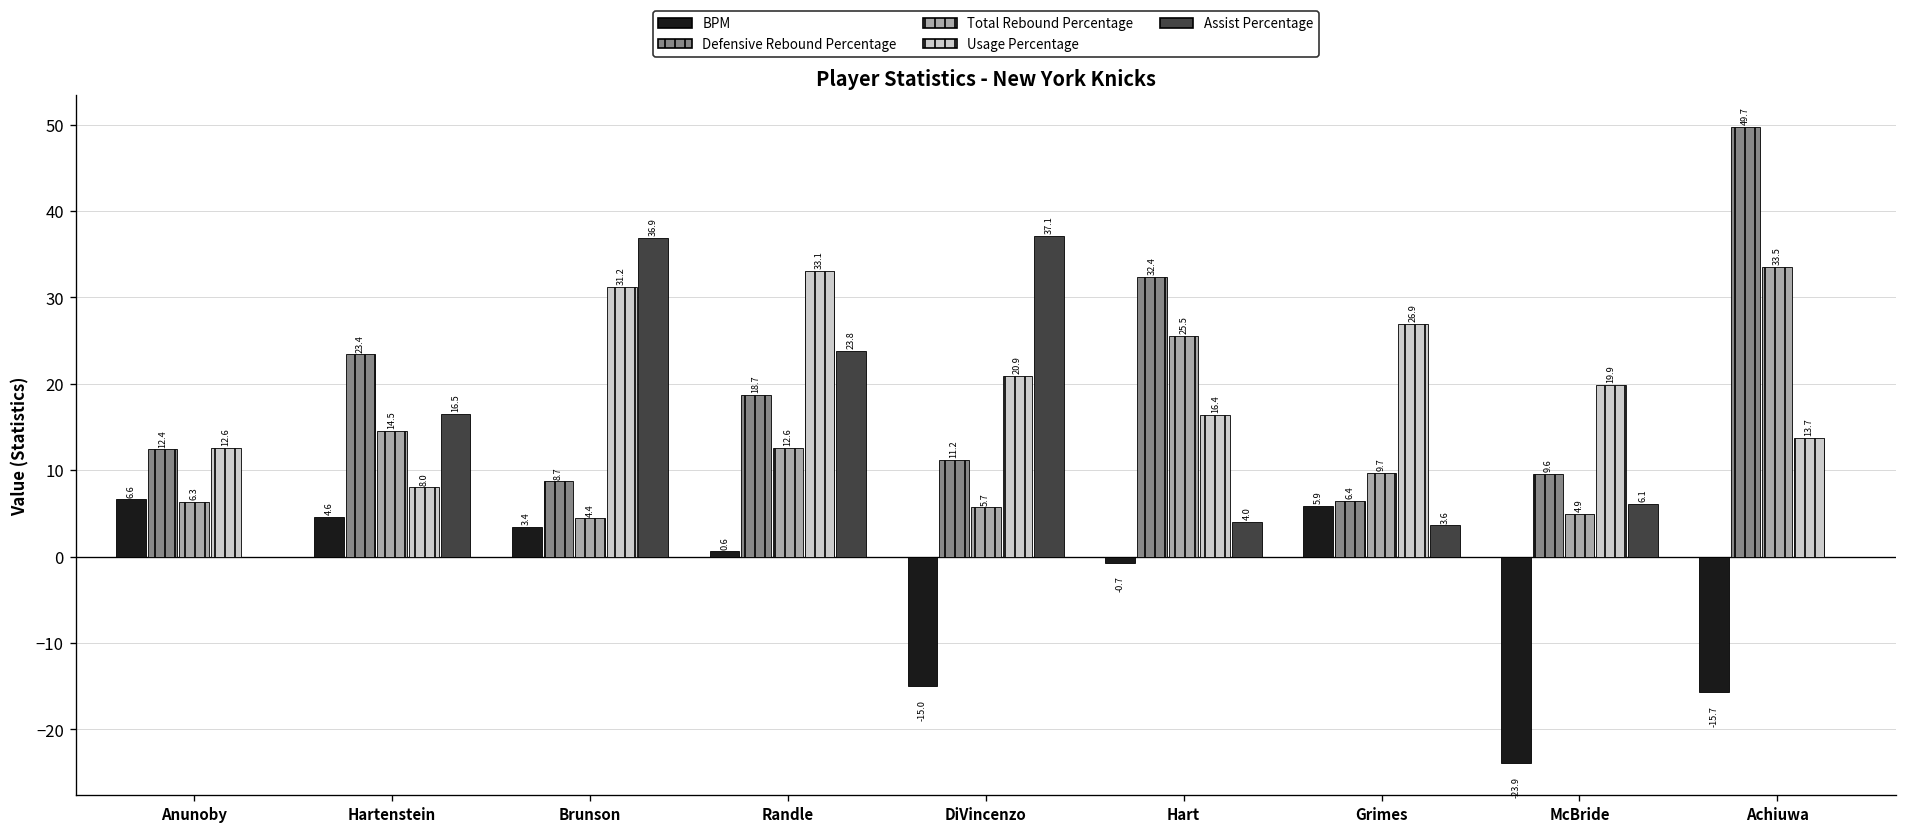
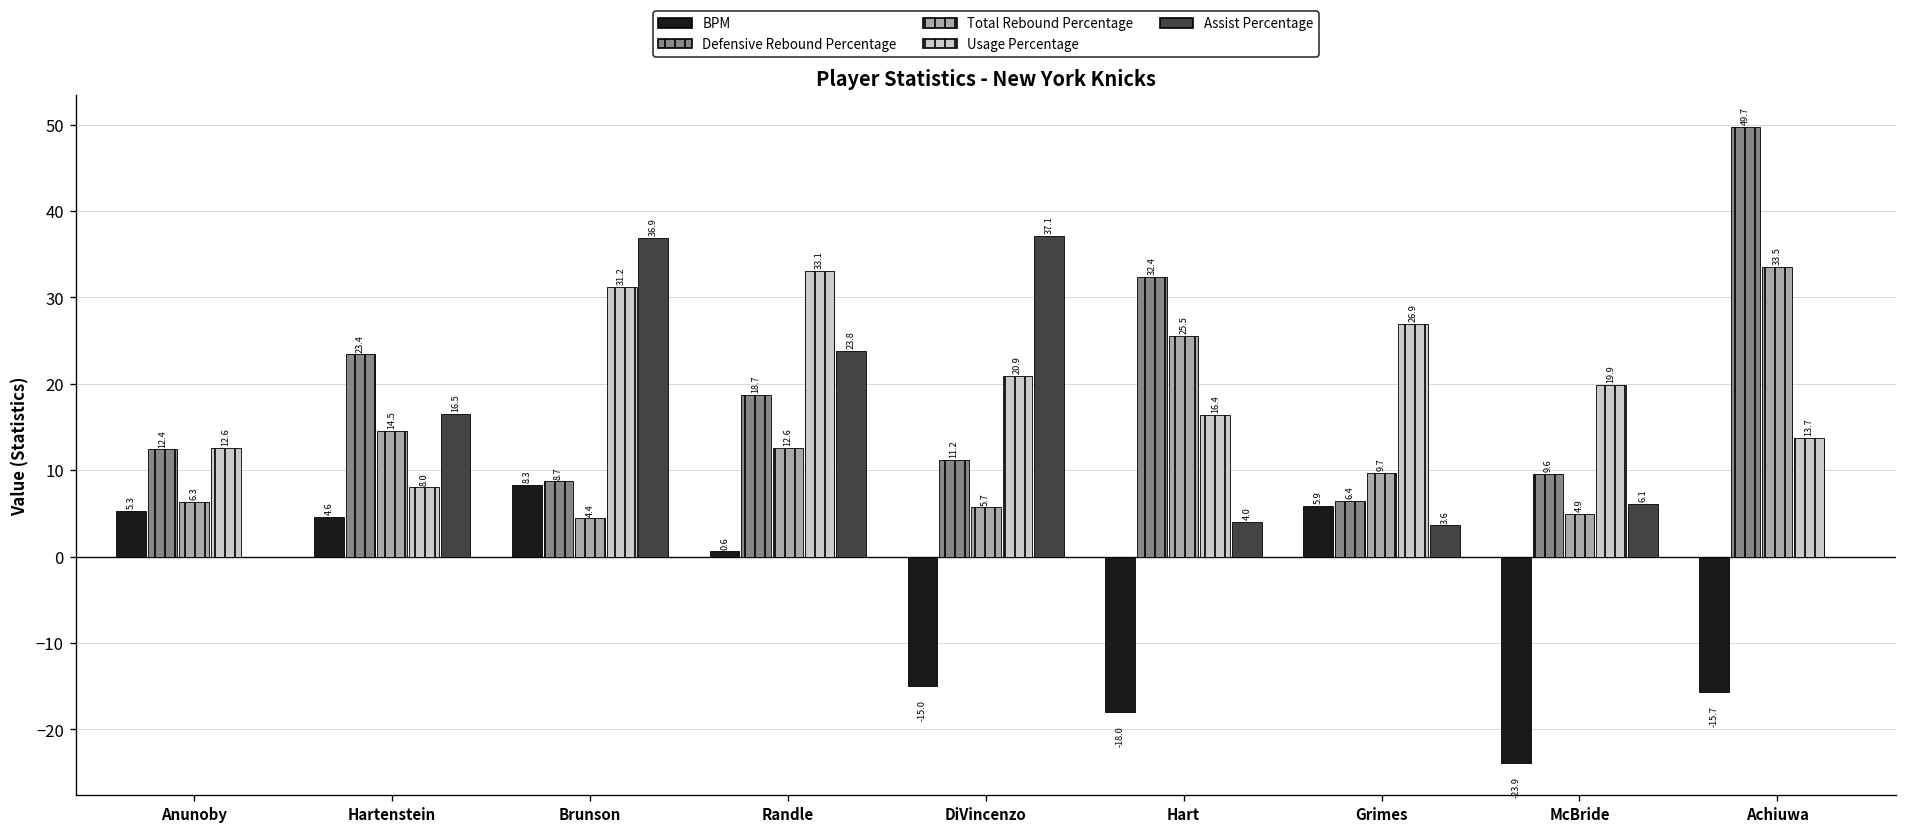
BPM, Anunoby: 6.6 -> 5.3
BPM, Brunson: 3.4 -> 8.3
BPM, Hart: -0.7 -> -18.0
